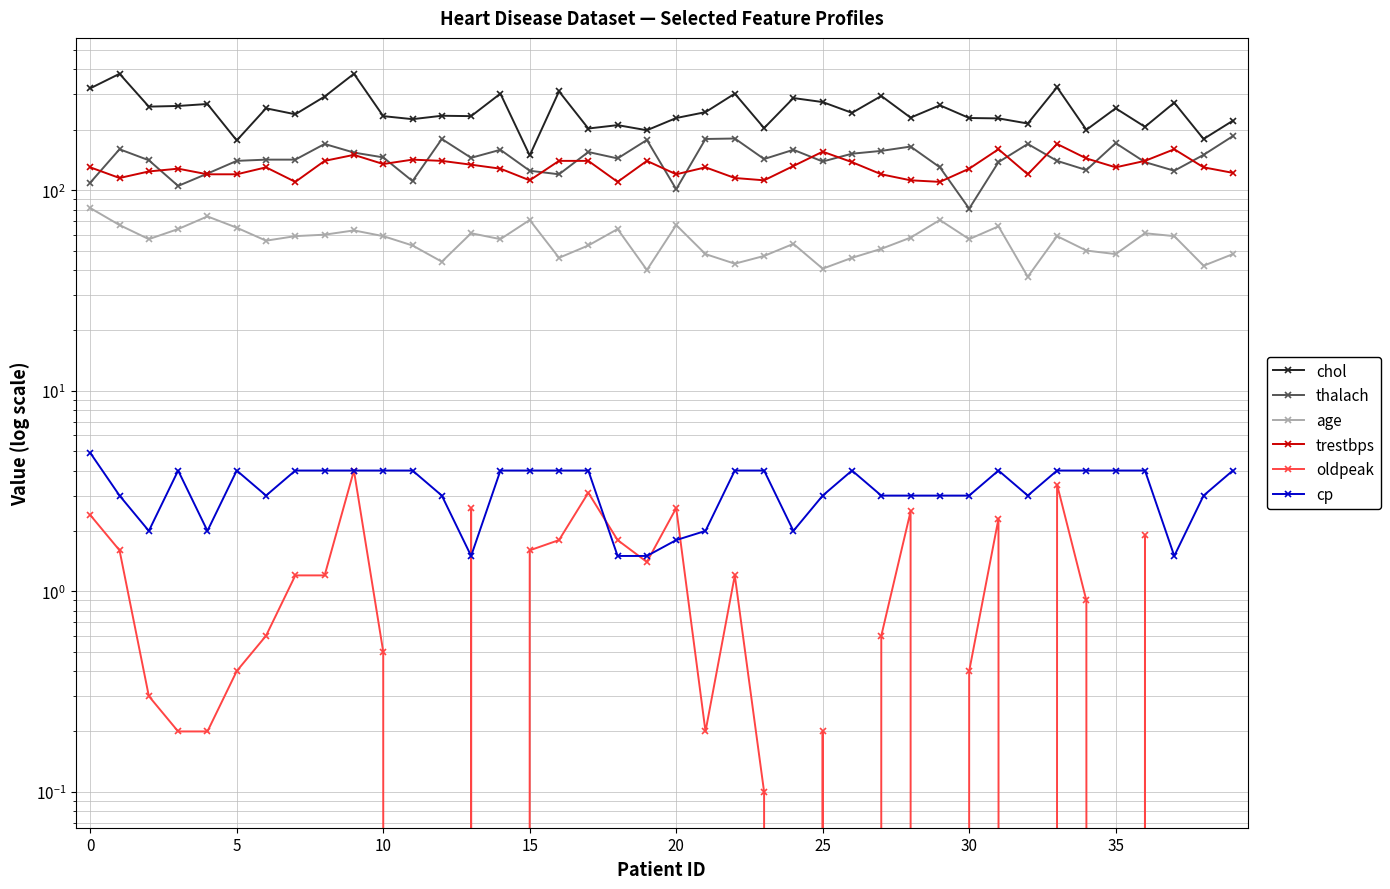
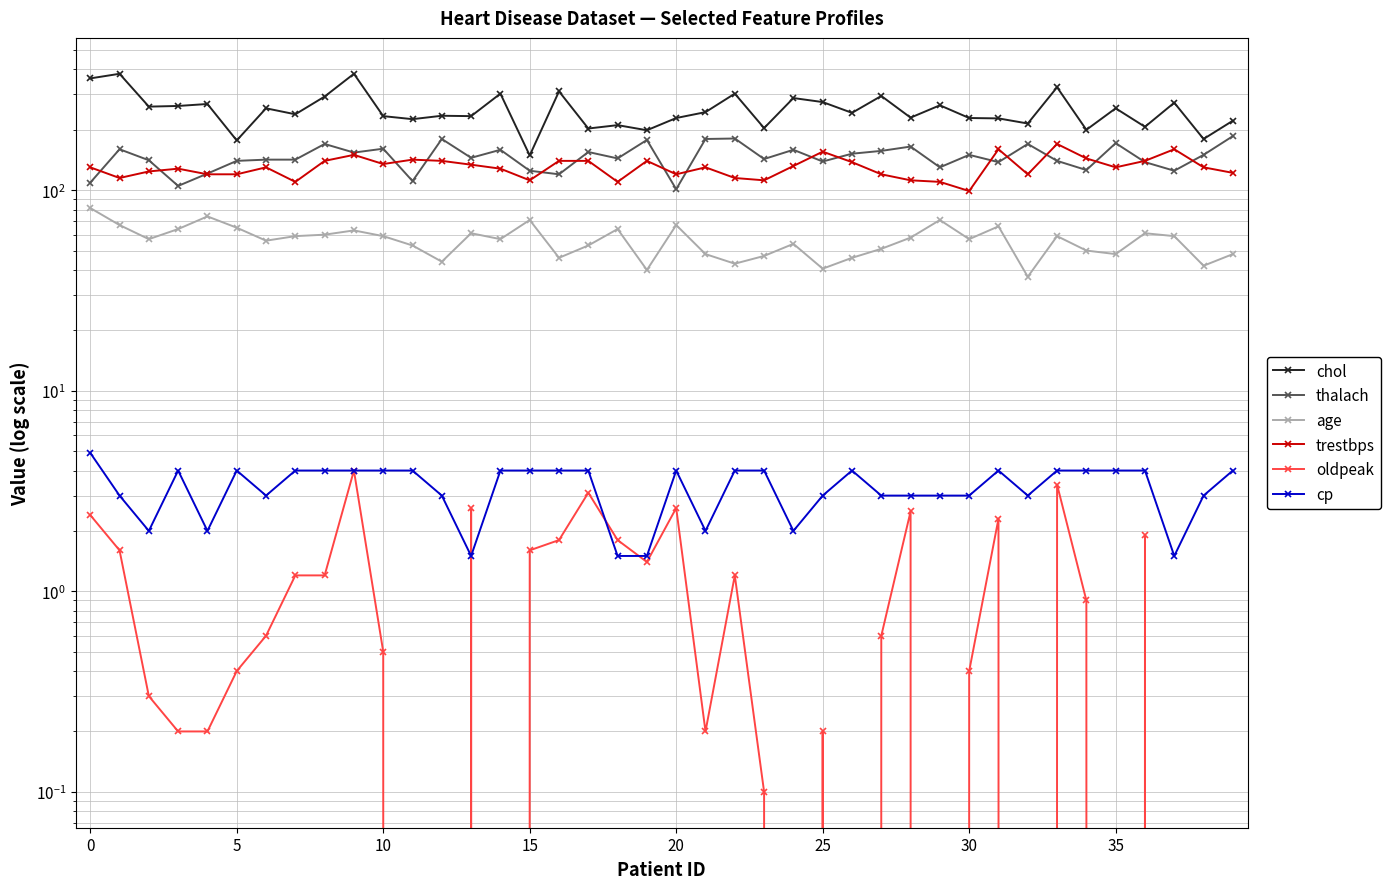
chol, 0: 320 -> 360
thalach, 10: 150 -> 160
cp, 20: 1.8 -> 4.0
thalach, 30: 81 -> 150
trestbps, 30: 130 -> 100
